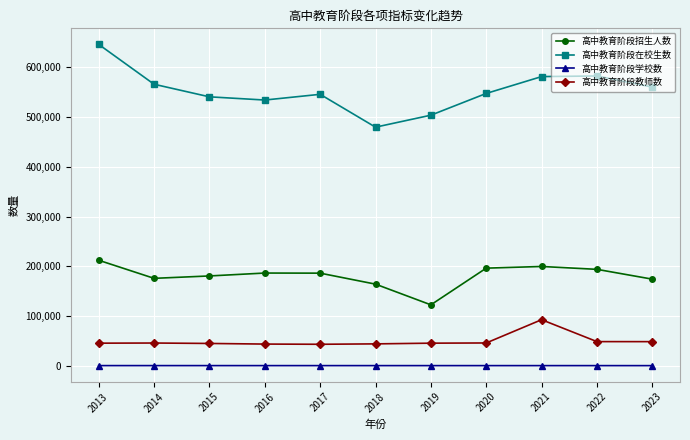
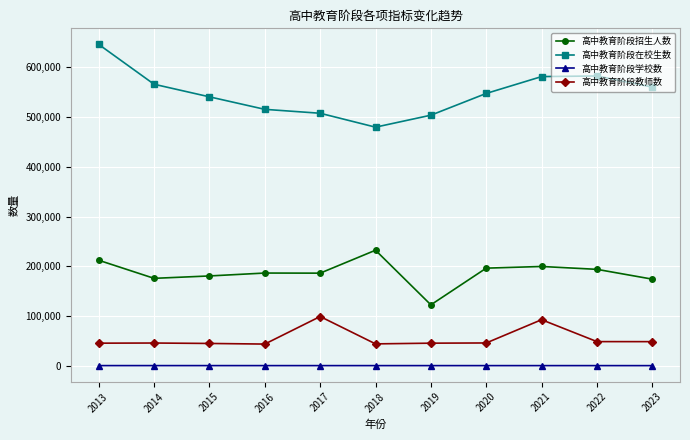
高中教育阶段在校生数, 2016: 530,000 -> 520,000
高中教育阶段在校生数, 2017: 550,000 -> 510,000
高中教育阶段教师数, 2017: 40,000 -> 100,000
高中教育阶段招生人数, 2018: 160,000 -> 230,000
